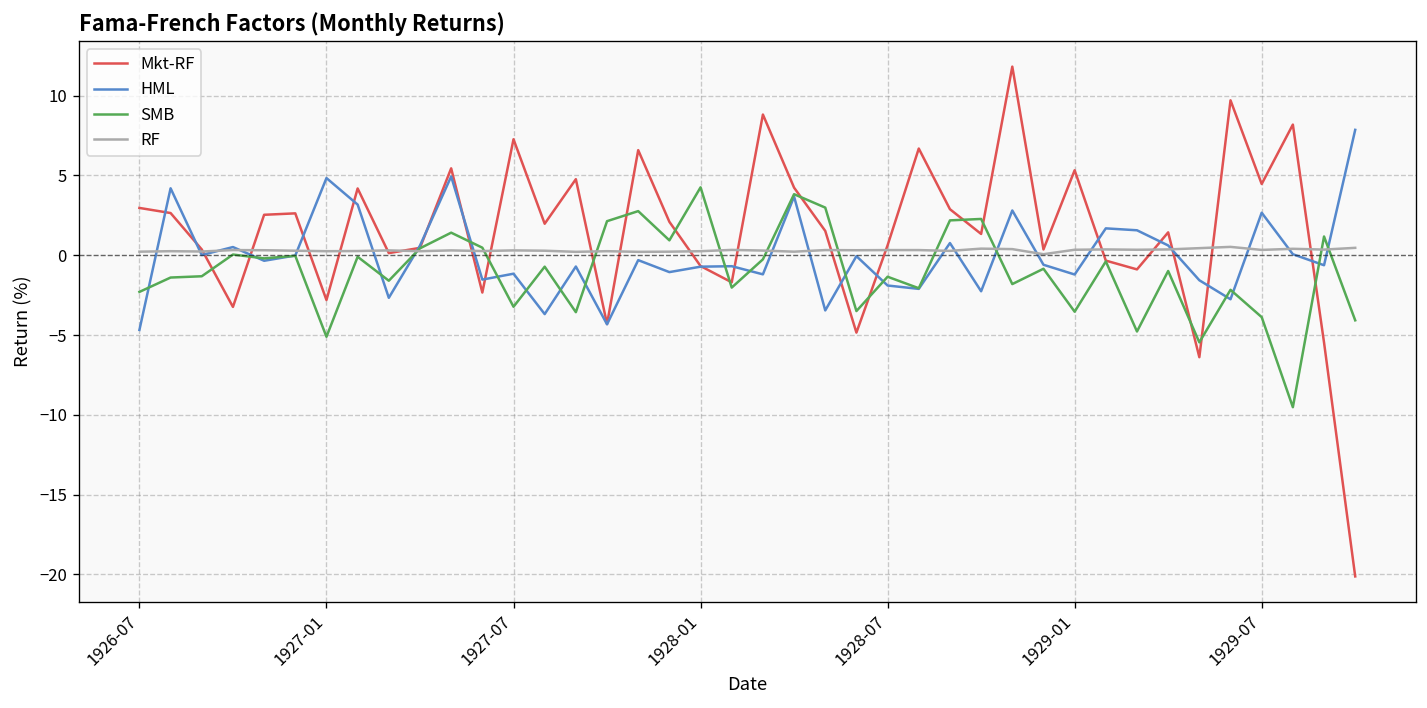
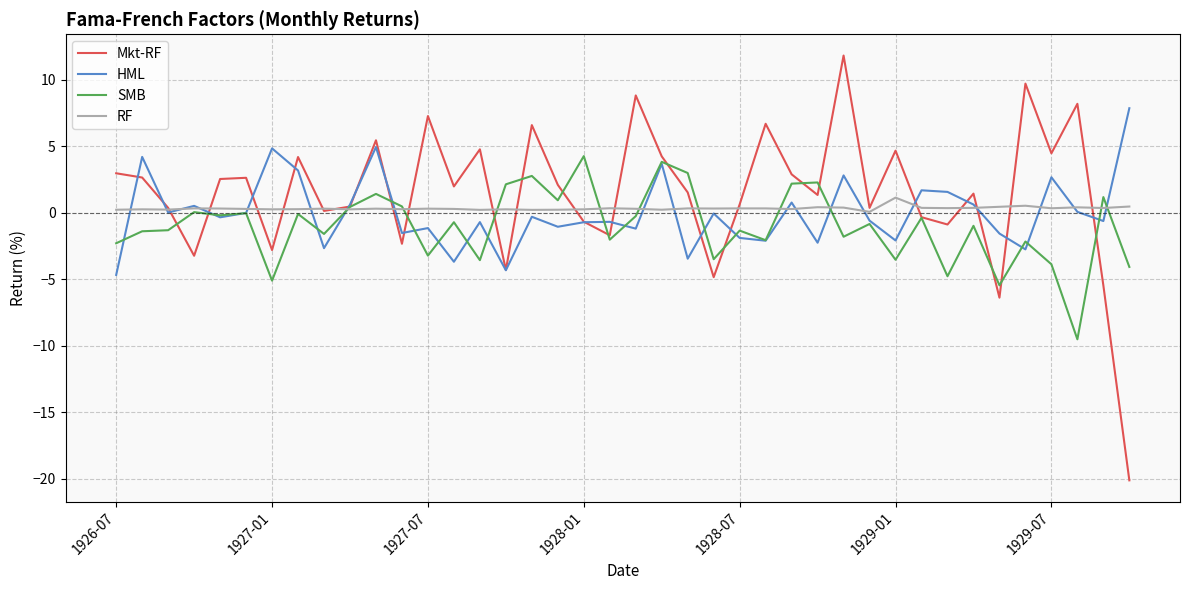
Mkt-RF, 1929-01: 5.3 -> 4.7
HML, 1929-01: -1.2 -> -2.1
RF, 1929-01: 0.3 -> 1.1
